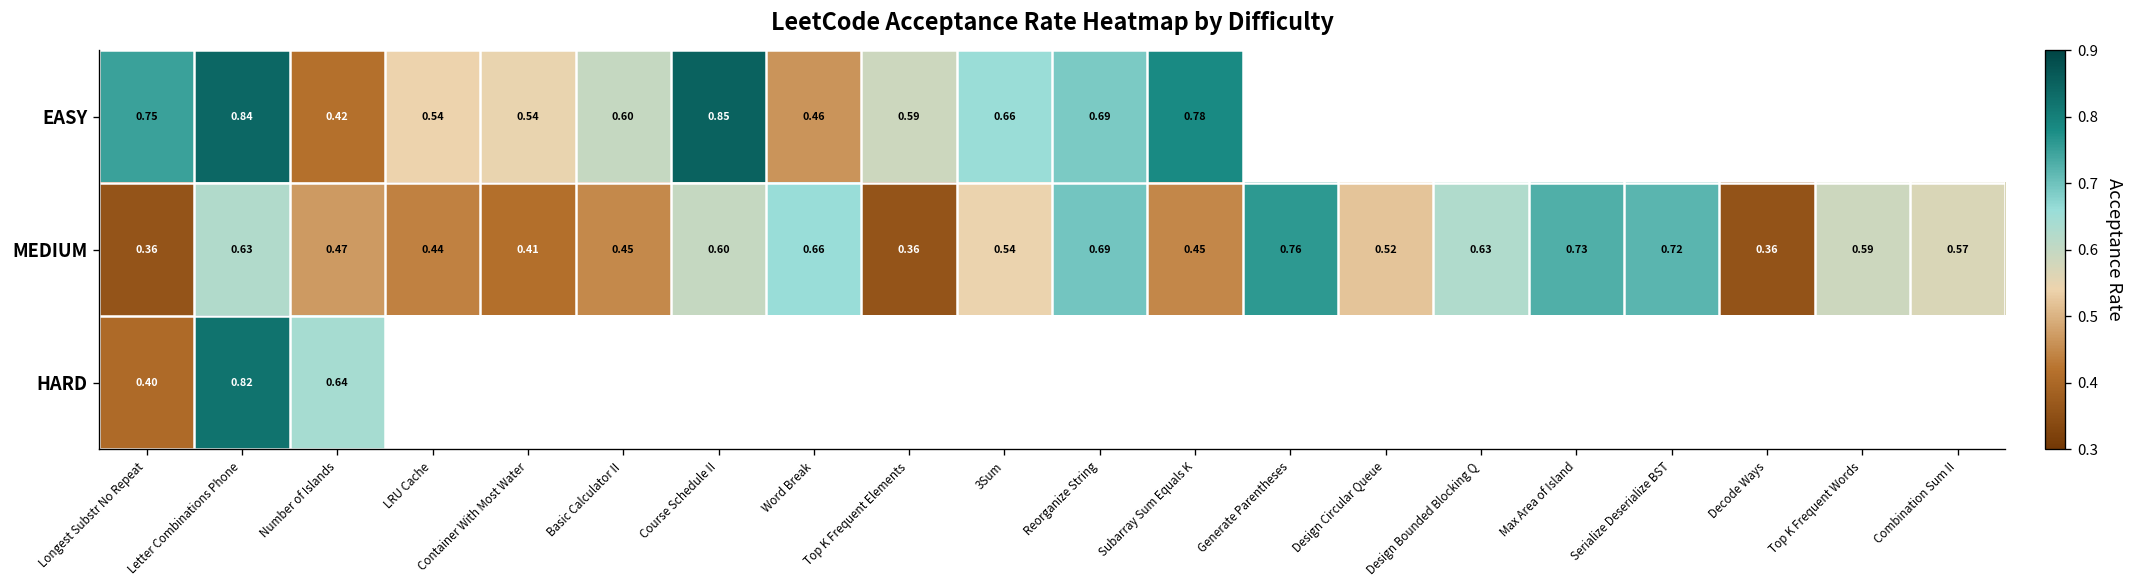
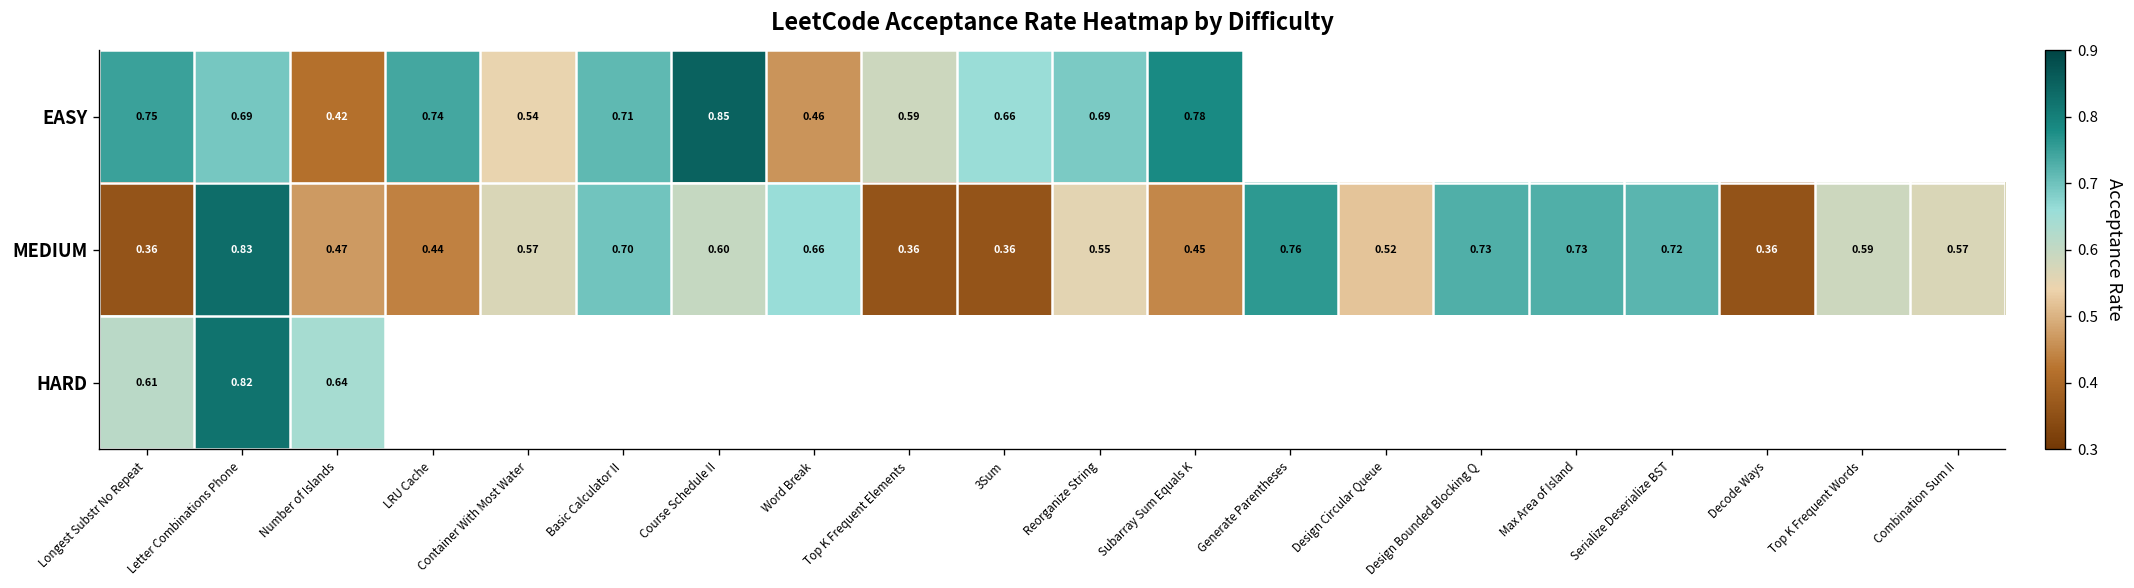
EASY, Letter Combinations Phone: 0.84 -> 0.69
EASY, LRU Cache: 0.54 -> 0.74
EASY, Basic Calculator II: 0.60 -> 0.71
MEDIUM, Letter Combinations Phone: 0.63 -> 0.83
MEDIUM, Container With Most Water: 0.41 -> 0.57
MEDIUM, Basic Calculator II: 0.45 -> 0.70
MEDIUM, 3Sum: 0.54 -> 0.36
MEDIUM, Reorganize String: 0.69 -> 0.55
MEDIUM, Design Bounded Blocking Q: 0.63 -> 0.73
HARD, Longest Substr No Repeat: 0.40 -> 0.61
